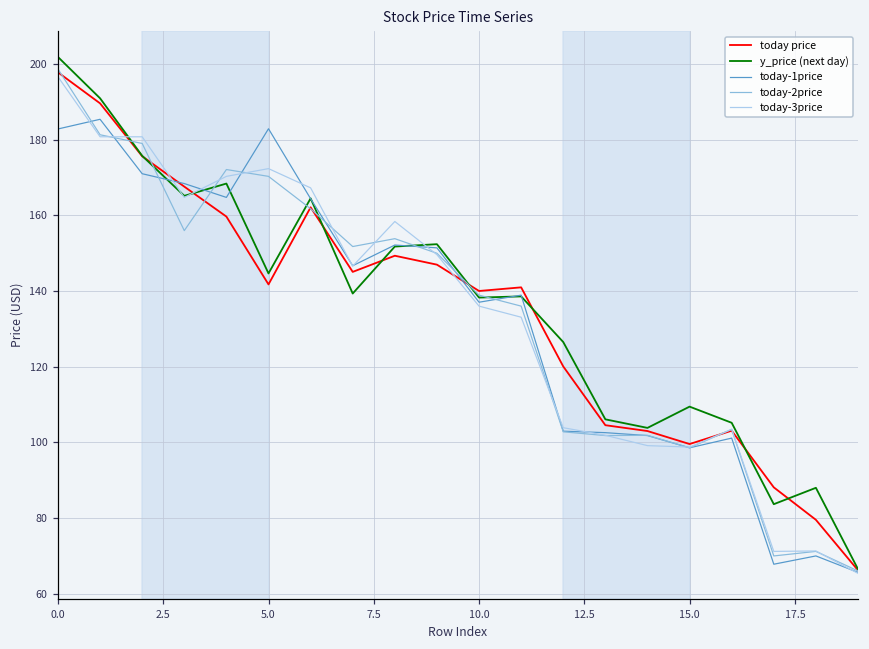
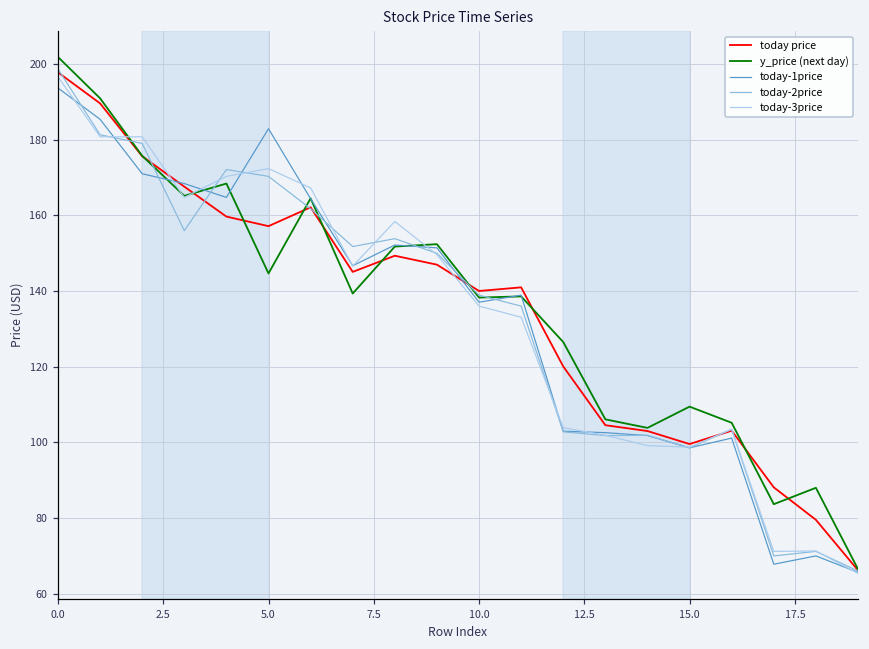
today-1price, 0.0: 183 -> 194
today price, 5.0: 142 -> 157
